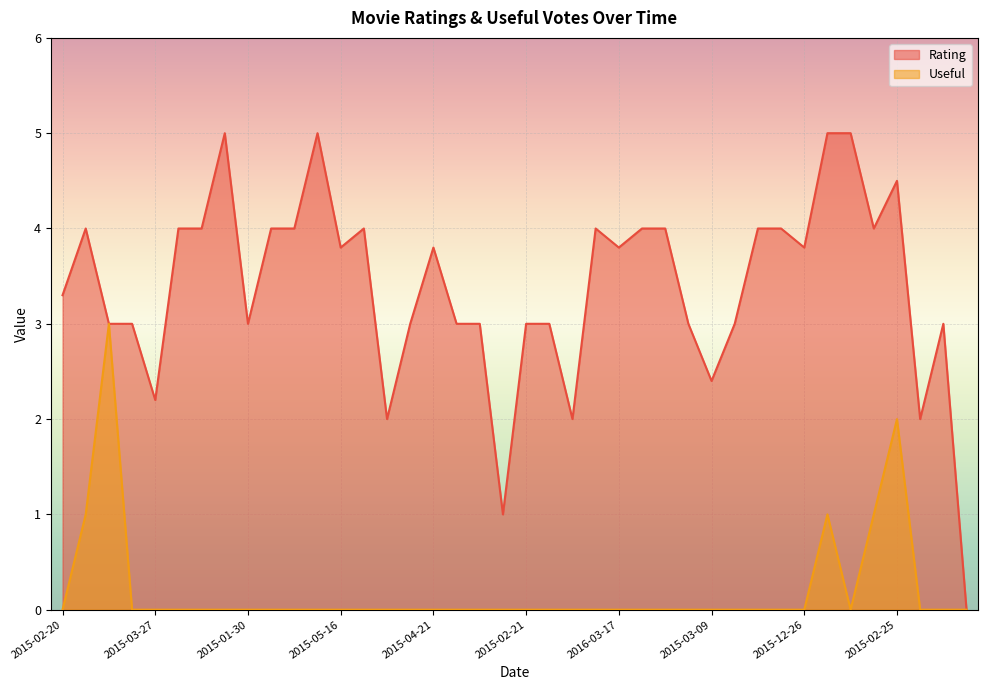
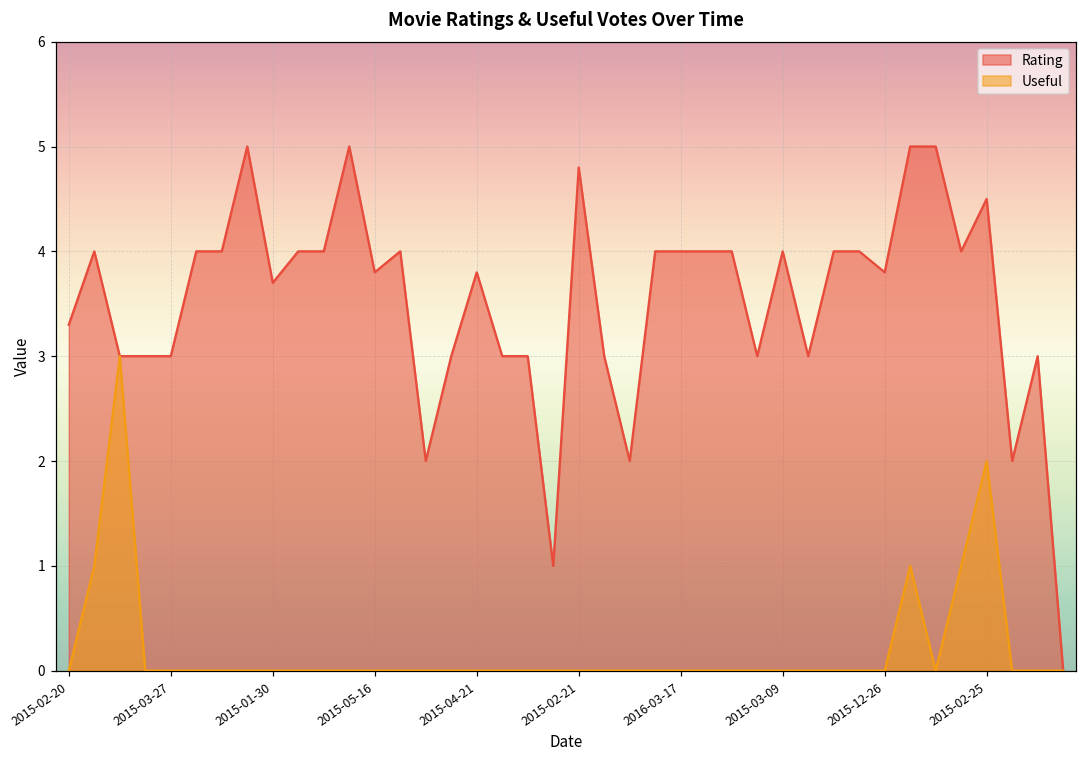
Rating, 2015-03-27: 2.2 -> 3.0
Rating, 2015-01-30: 3.0 -> 3.7
Rating, 2015-02-21: 3.0 -> 4.8
Rating, 2016-03-17: 3.8 -> 4.0
Rating, 2015-03-09: 2.4 -> 4.0
